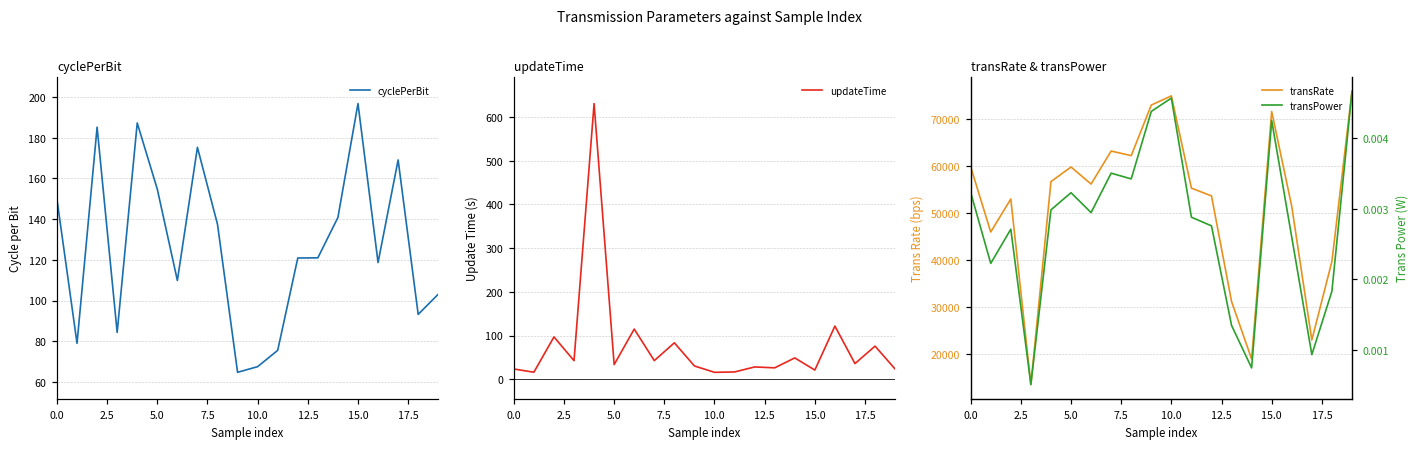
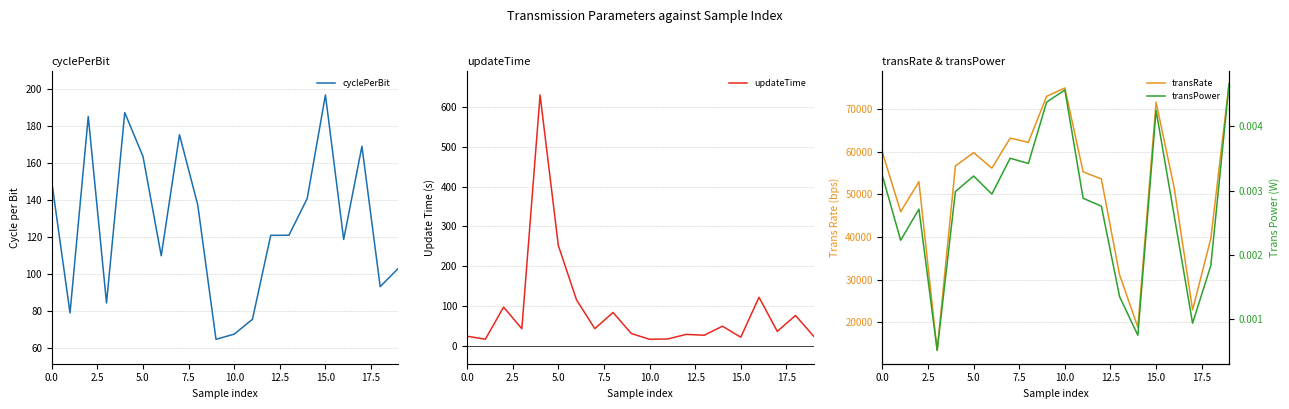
cyclePerBit, 5.0: 155 -> 164
updateTime, 5.0: 30 -> 250
